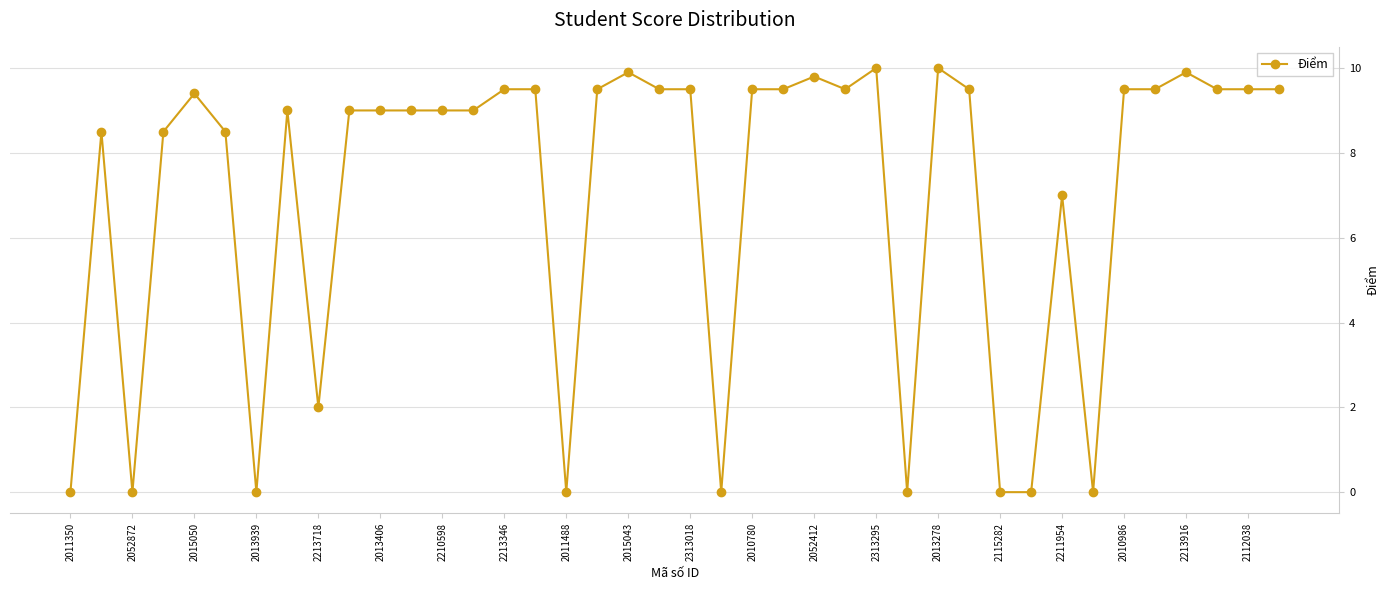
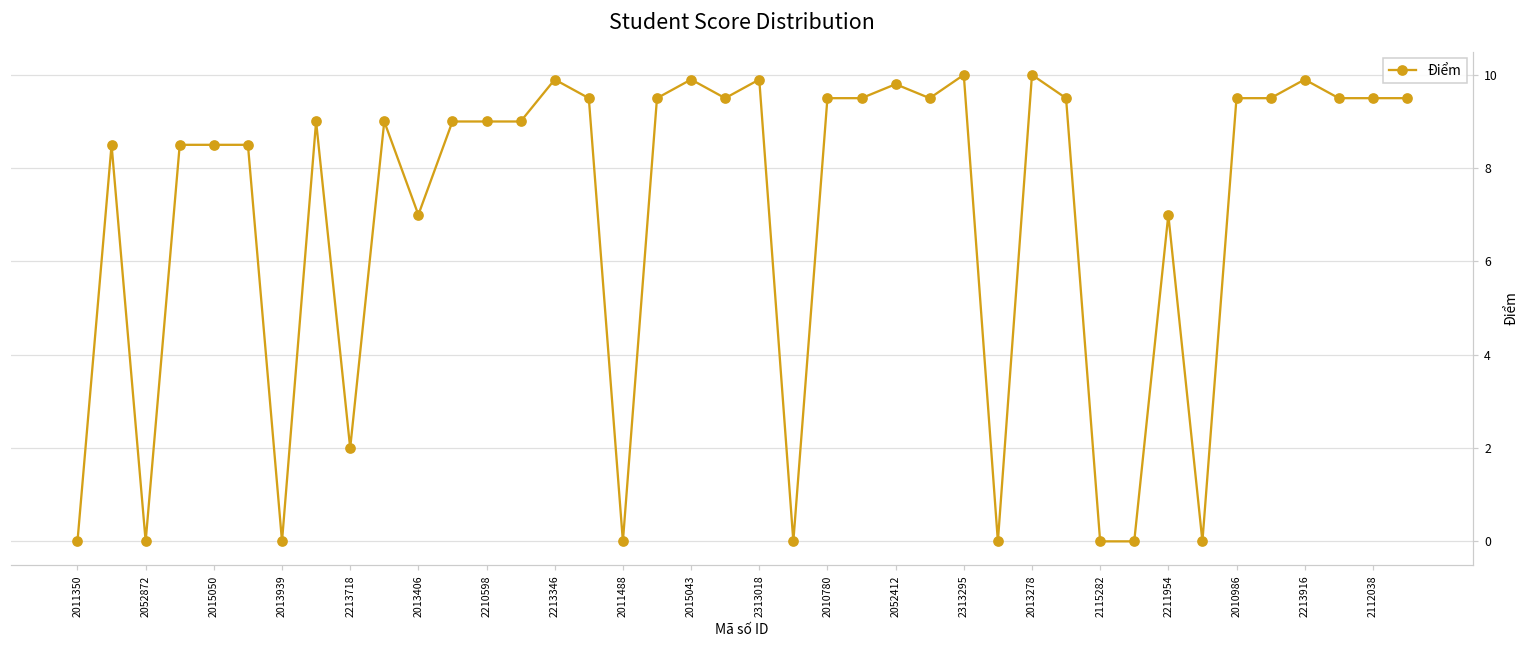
2015050: 9.4 -> 8.5
2013406: 9 -> 7
2213346: 9.5 -> 9.9
2313018: 9.5 -> 9.9
